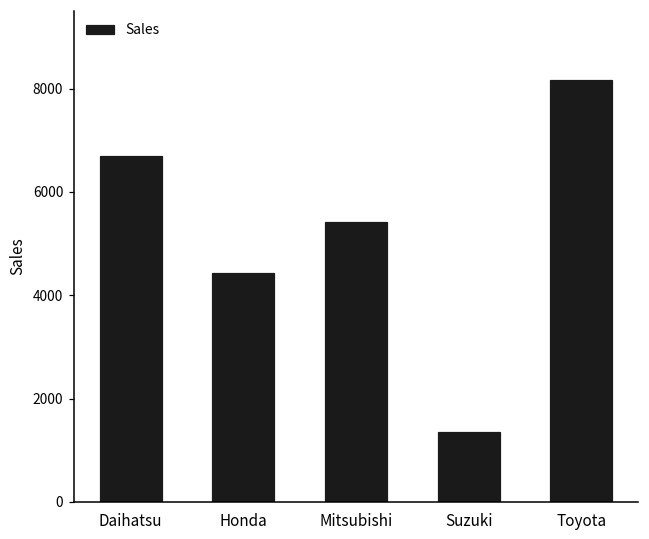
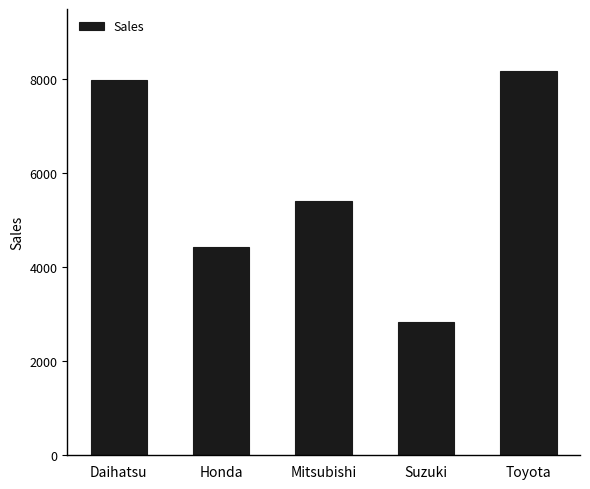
Daihatsu: 6700 -> 8000
Suzuki: 1300 -> 2800
